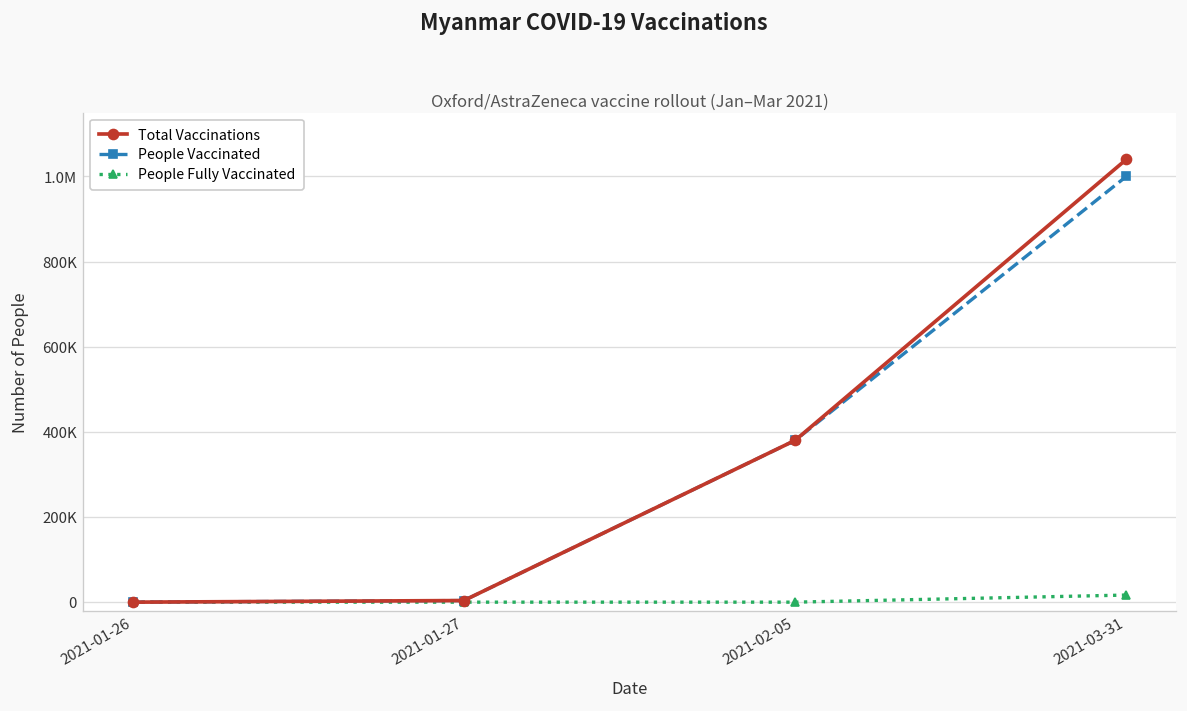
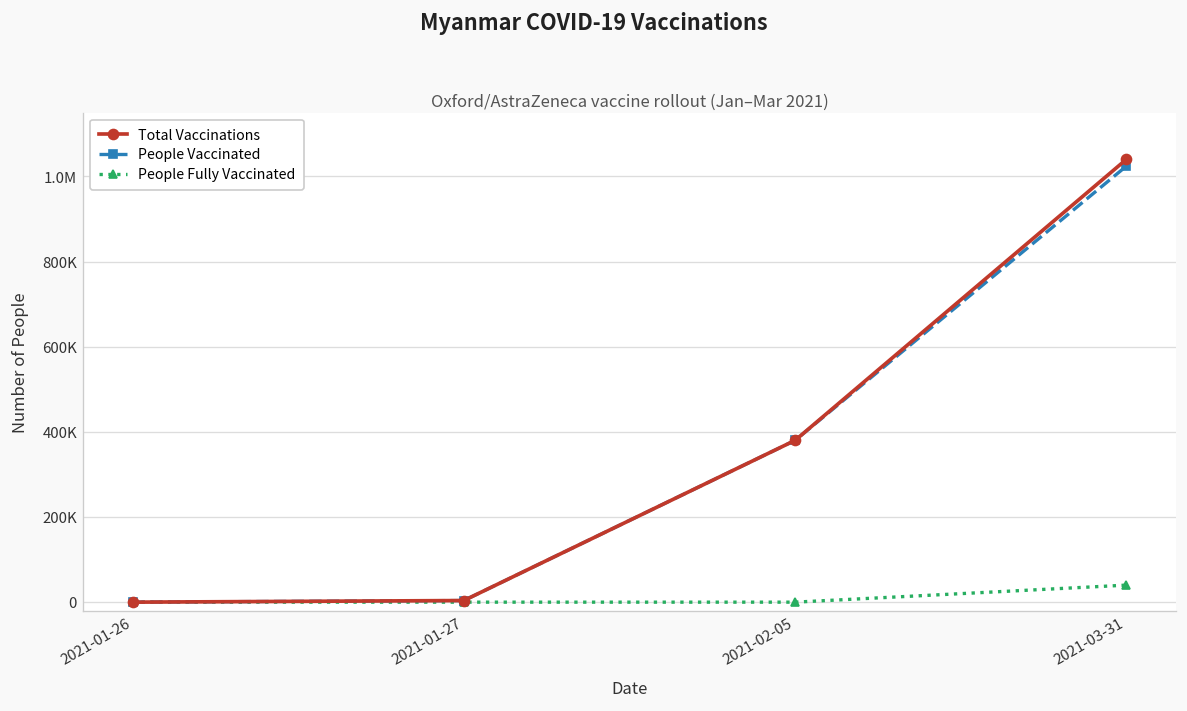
People Vaccinated, 2021-03-31: 1000000 -> 1020000
People Fully Vaccinated, 2021-03-31: 20000 -> 40000
